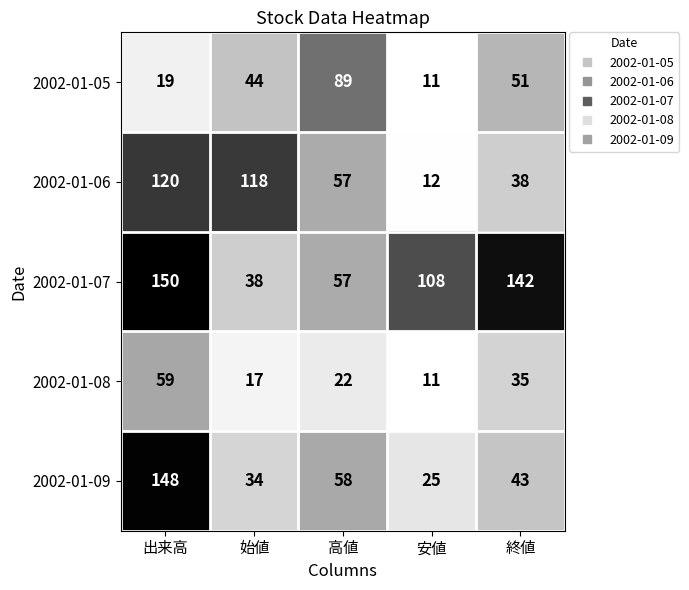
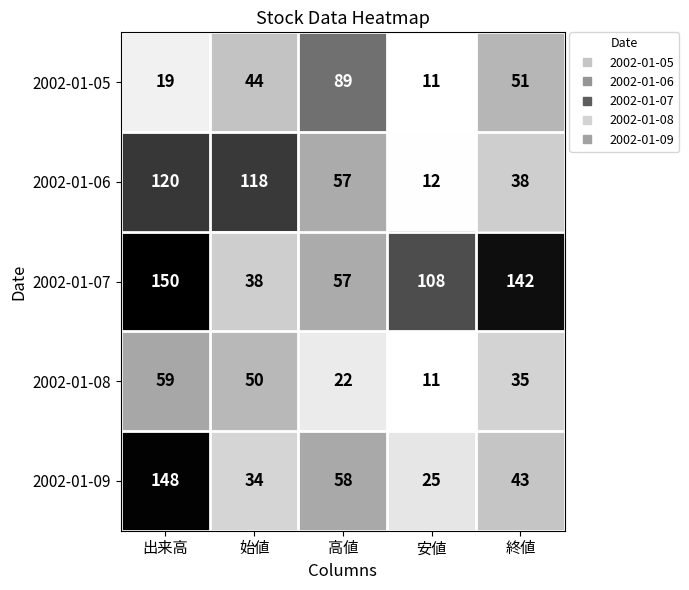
2002-01-08, 始値: 17 -> 50
